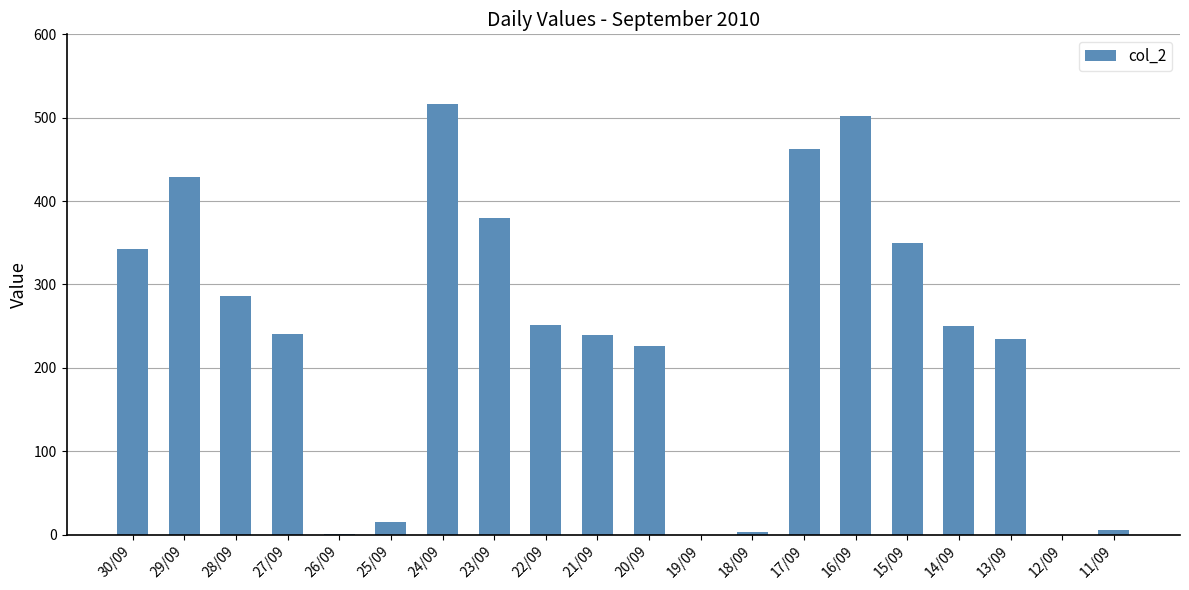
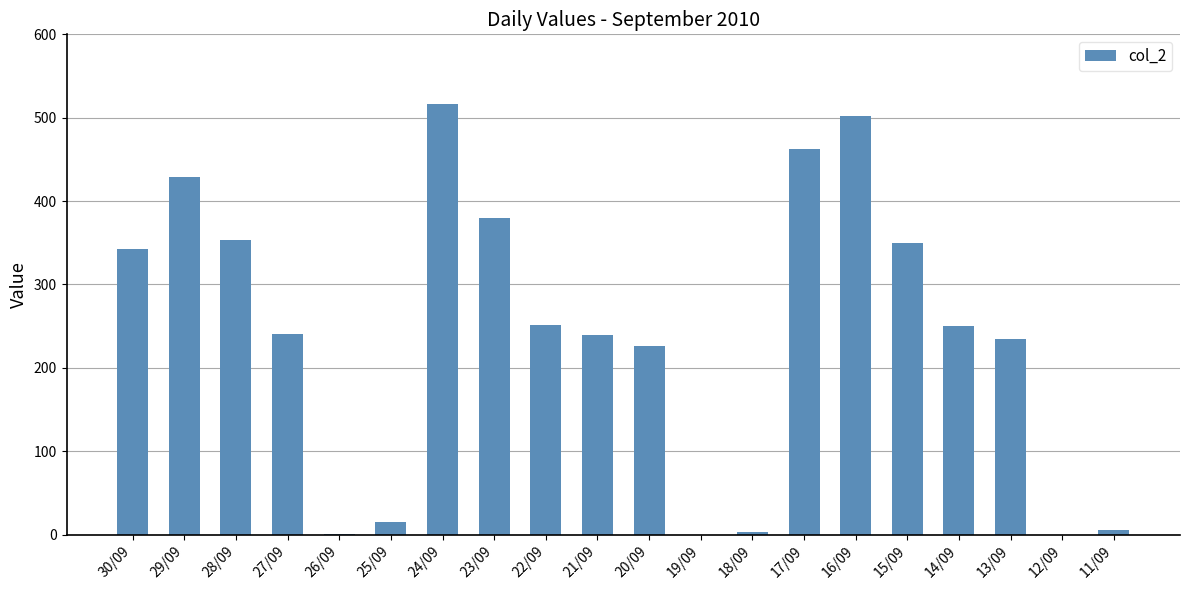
28/09: 290 -> 350
